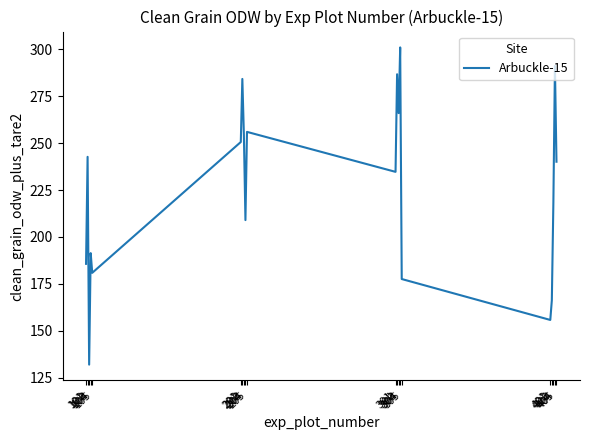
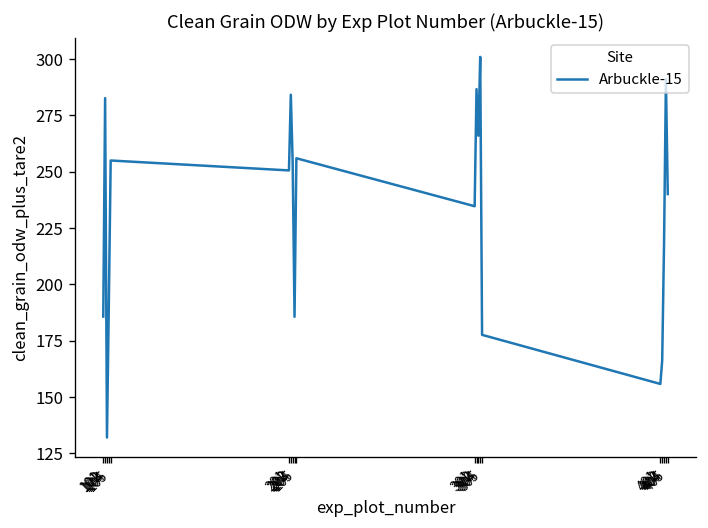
102: 243 -> 283
105: 181 -> 255
204: 209 -> 186
